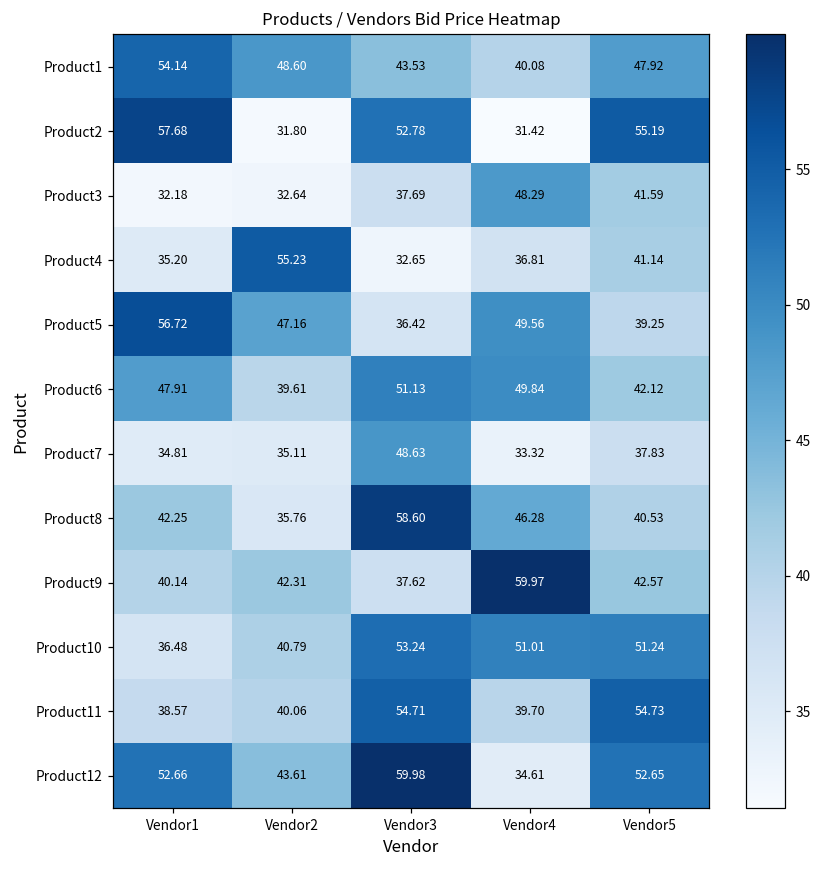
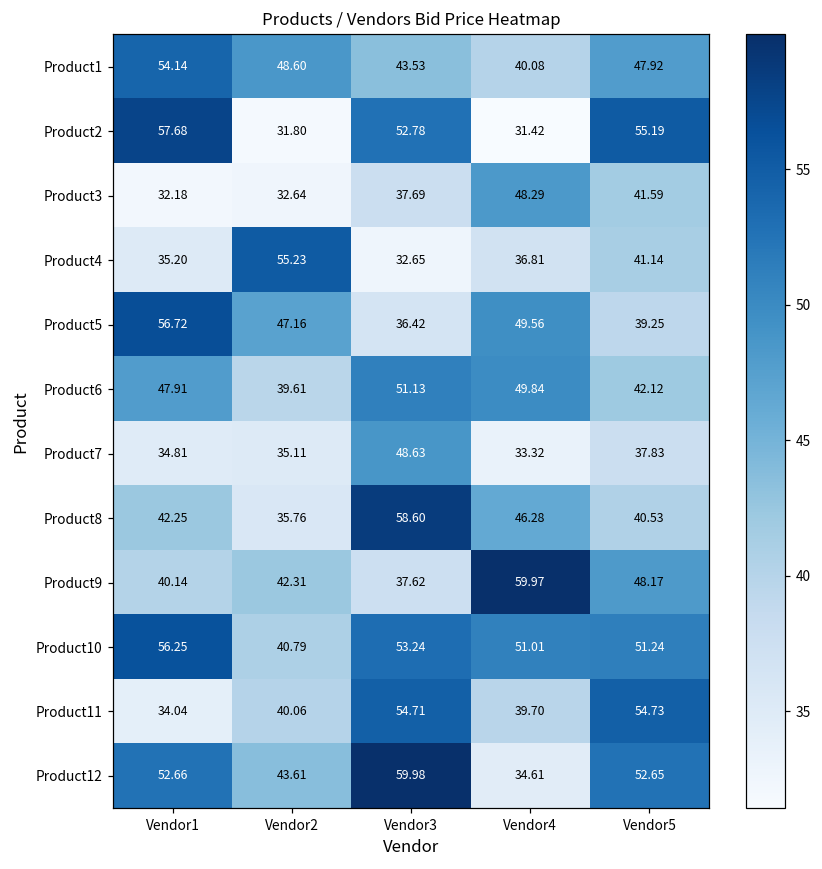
Product9, Vendor5: 42.57 -> 48.17
Product10, Vendor1: 36.48 -> 56.25
Product11, Vendor1: 38.57 -> 34.04
